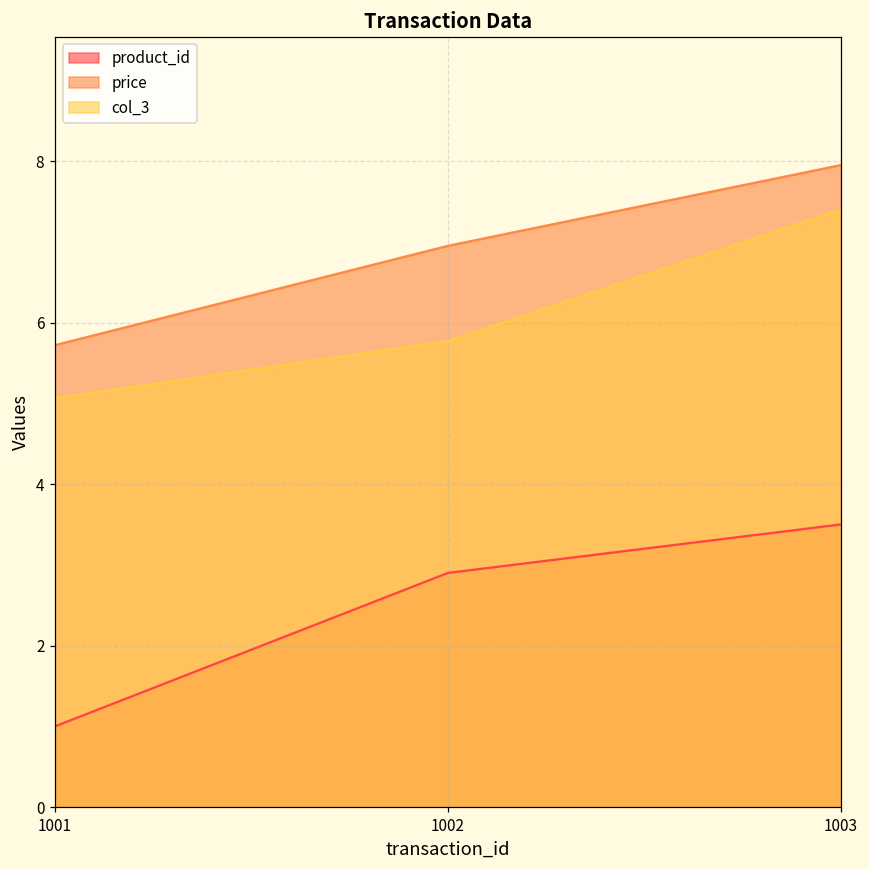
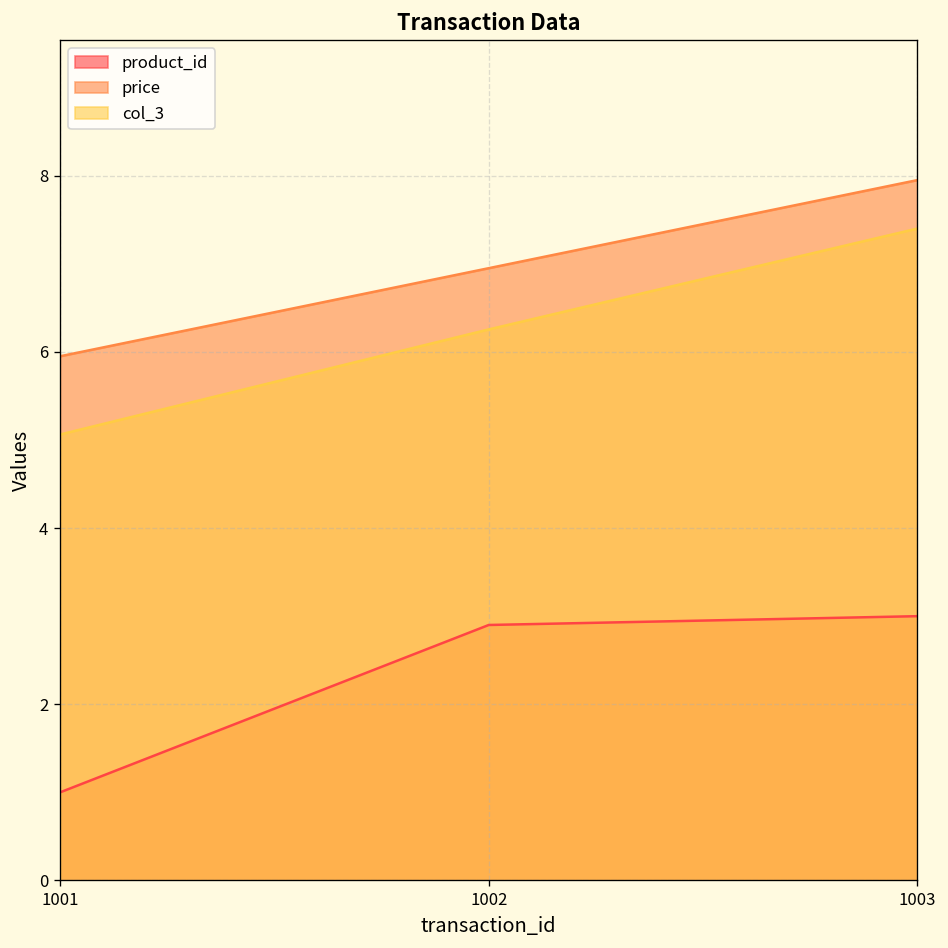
price, 1001: 5.7 -> 6.0
col_3, 1002: 5.8 -> 6.3
product_id, 1003: 3.5 -> 3.0
